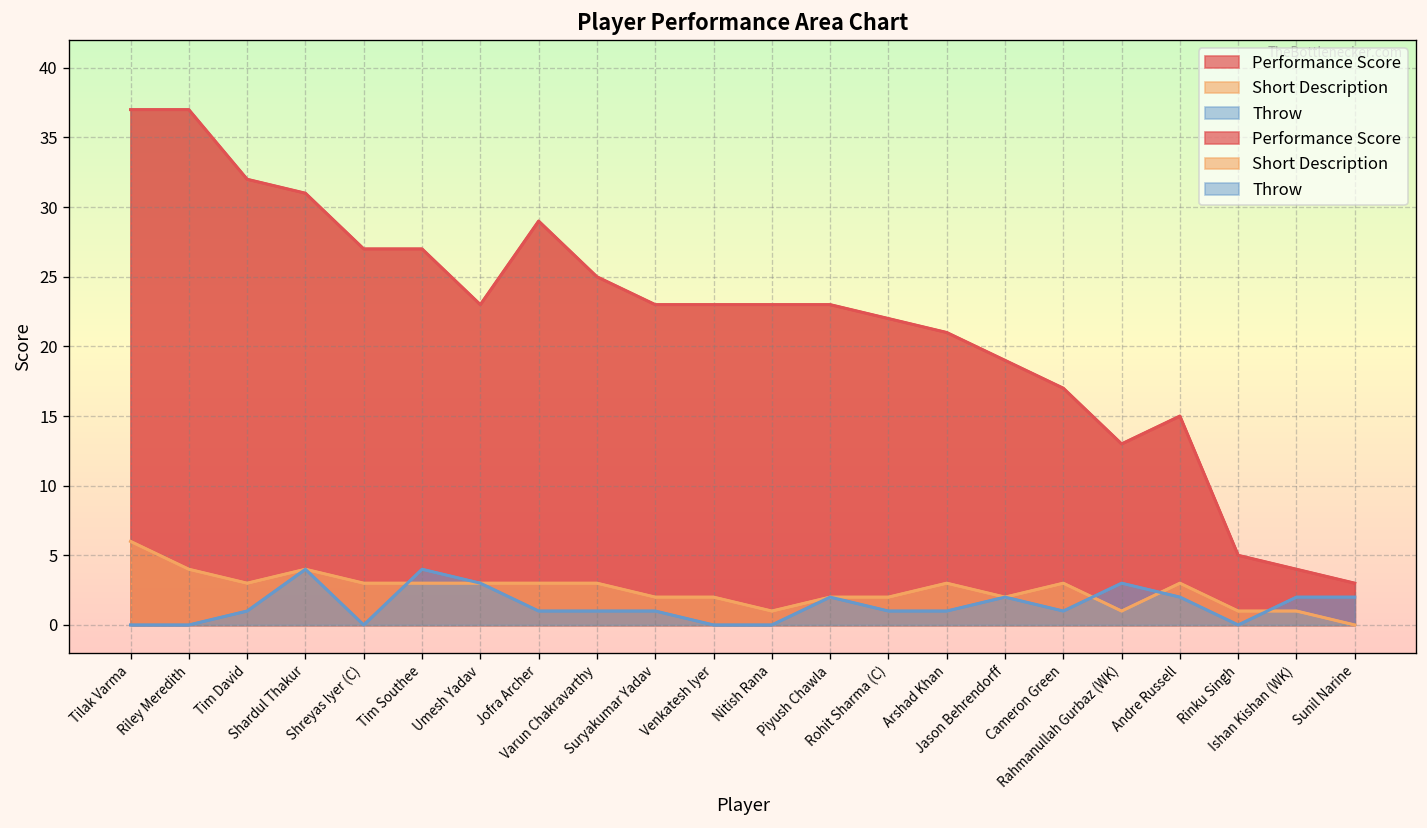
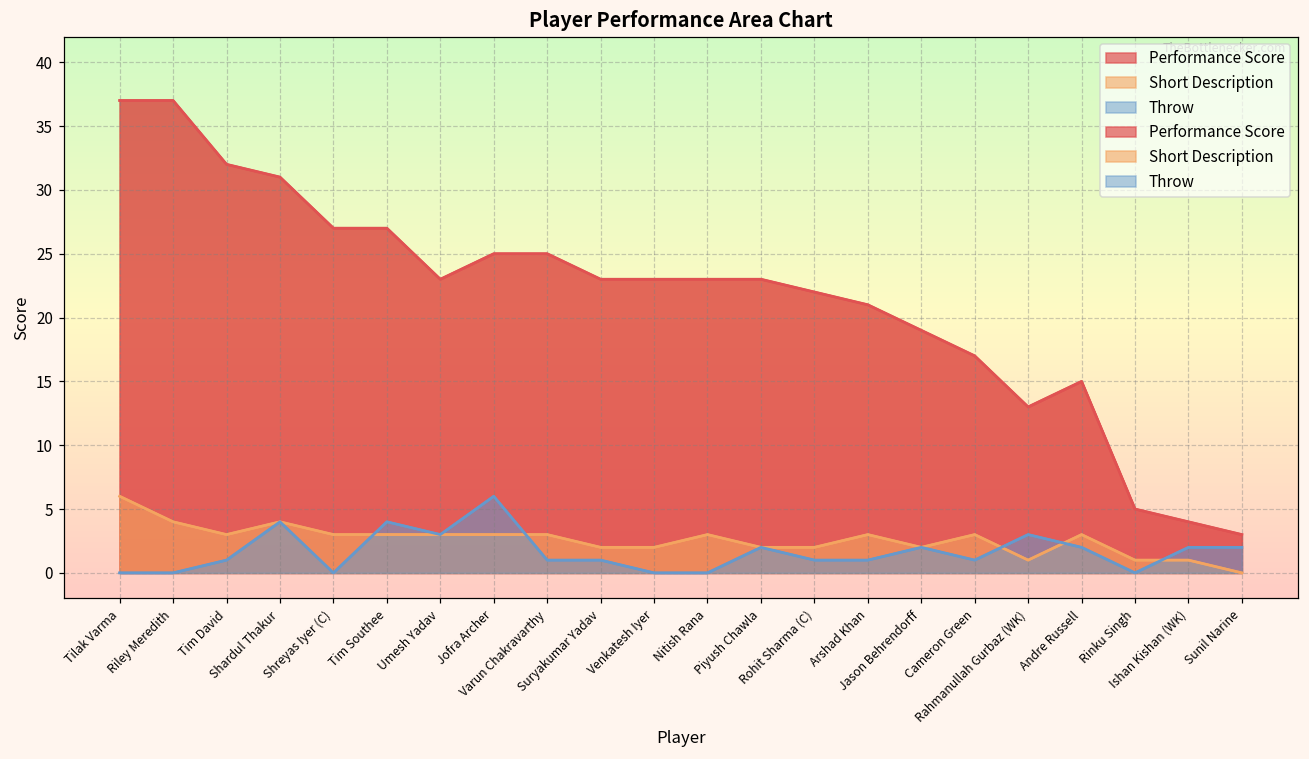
Performance Score, Jofra Archer: 29 -> 25
Throw, Jofra Archer: 1 -> 6
Short Description, Nitish Rana: 1 -> 3
